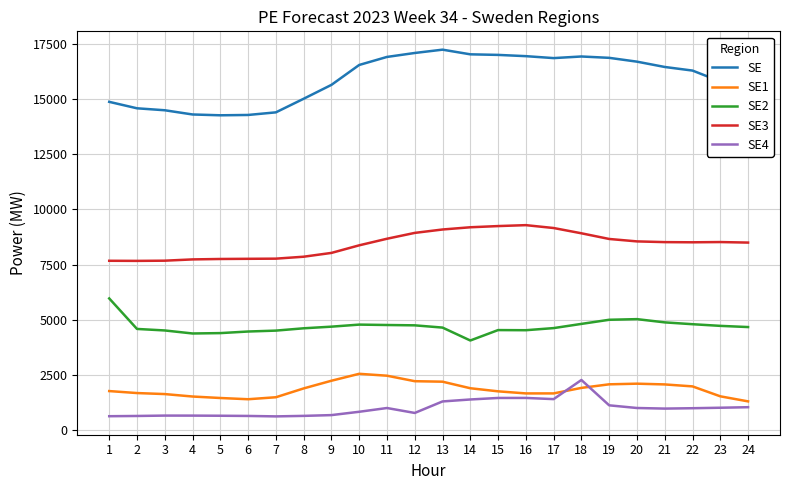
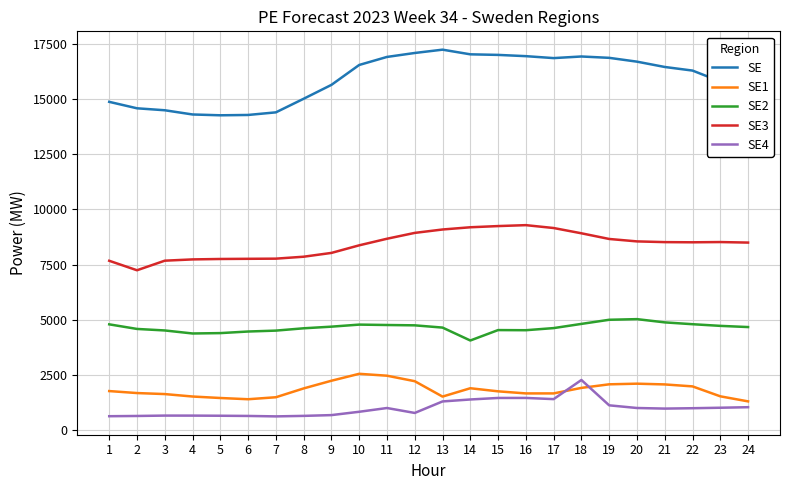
SE2, 1: 6000 -> 4800
SE3, 2: 7700 -> 7200
SE1, 13: 2200 -> 1500
